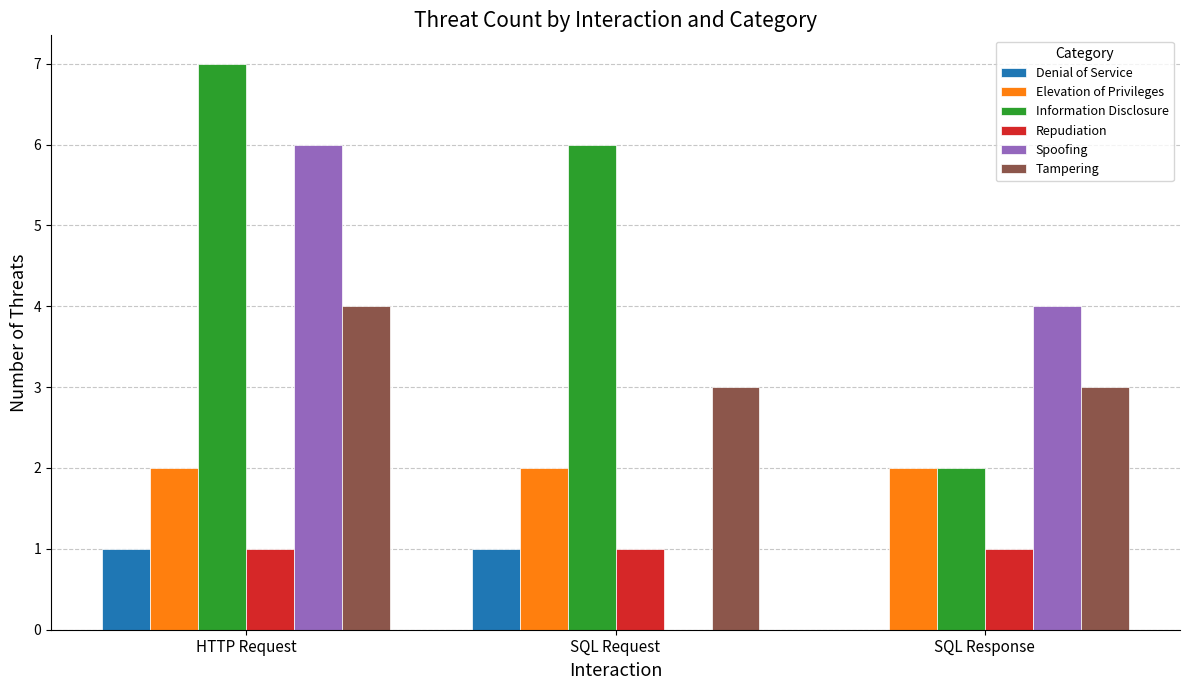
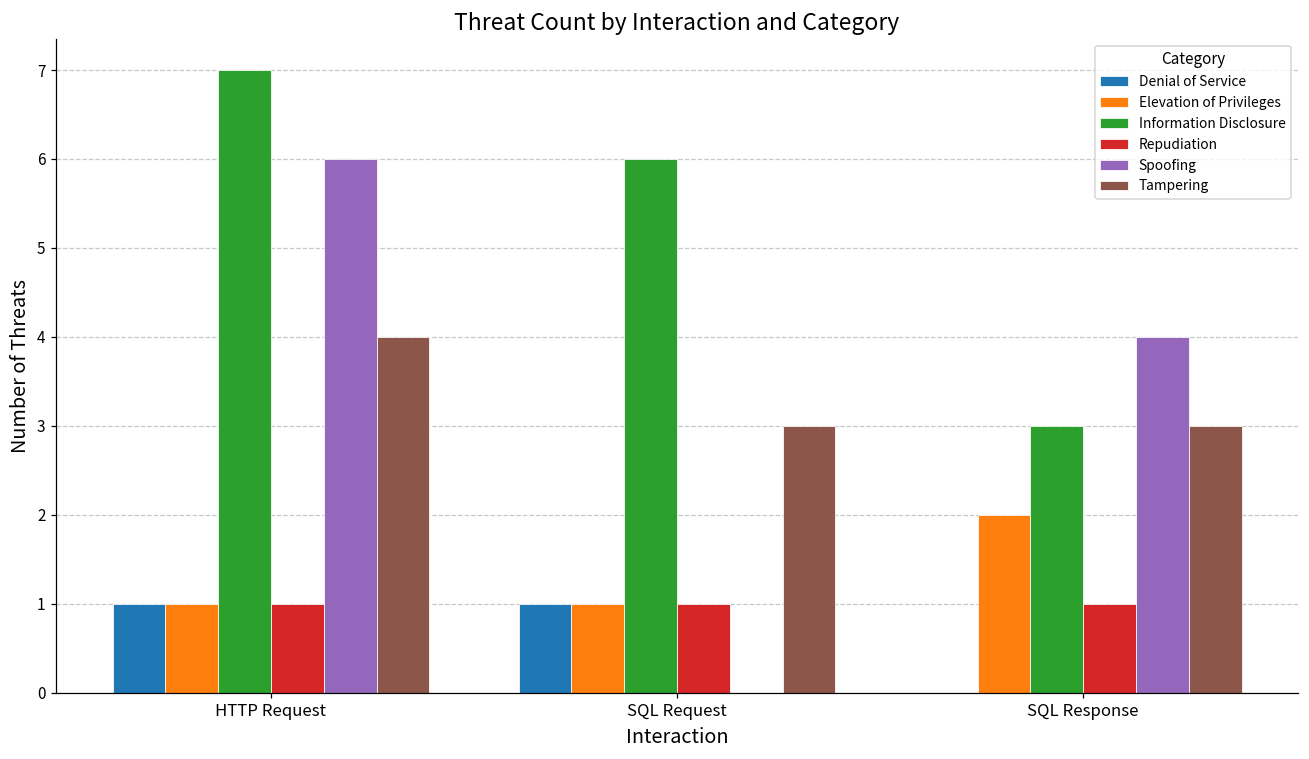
Elevation of Privileges, HTTP Request: 2 -> 1
Elevation of Privileges, SQL Request: 2 -> 1
Information Disclosure, SQL Response: 2 -> 3
